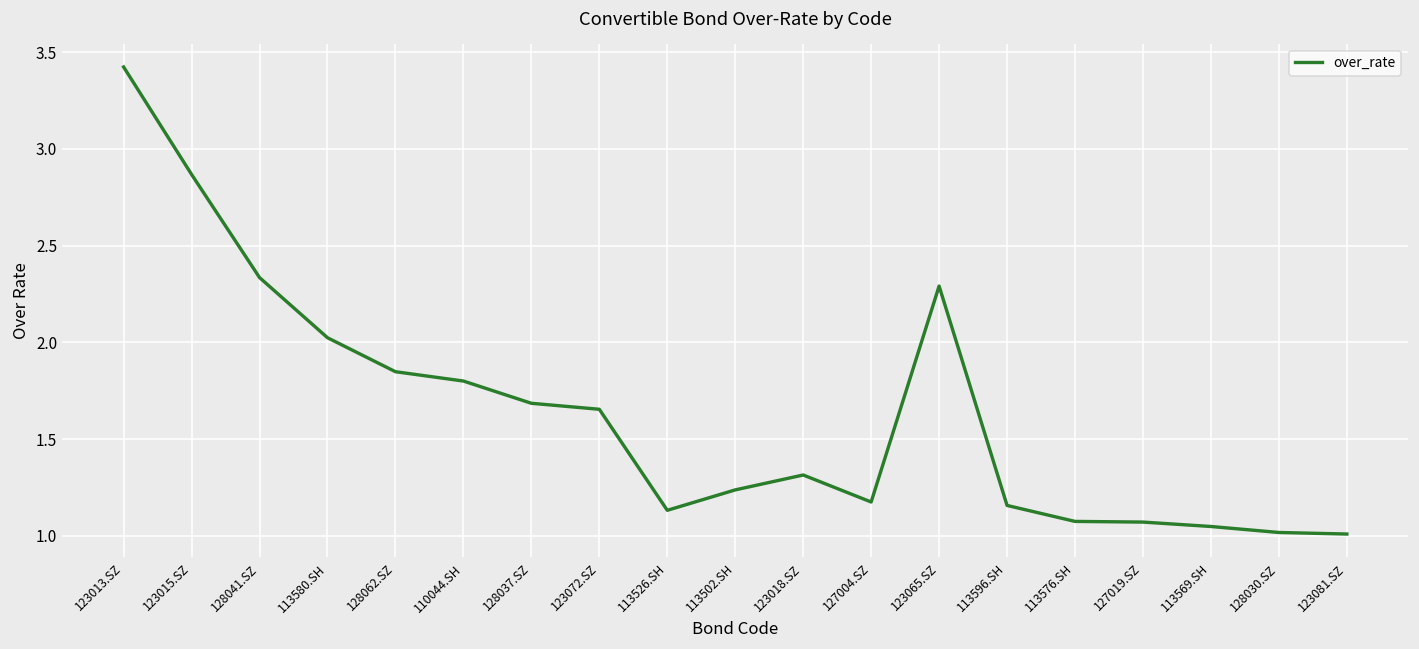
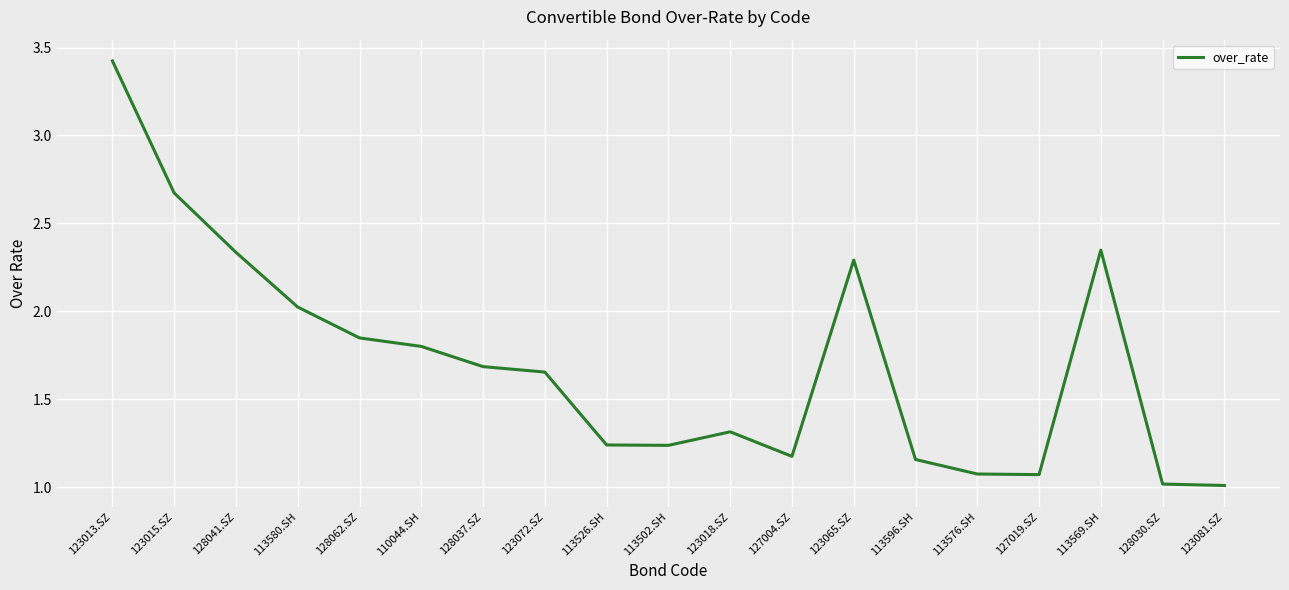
123015.SZ: 2.87 -> 2.67
113526.SH: 1.13 -> 1.24
113569.SH: 1.05 -> 2.35
